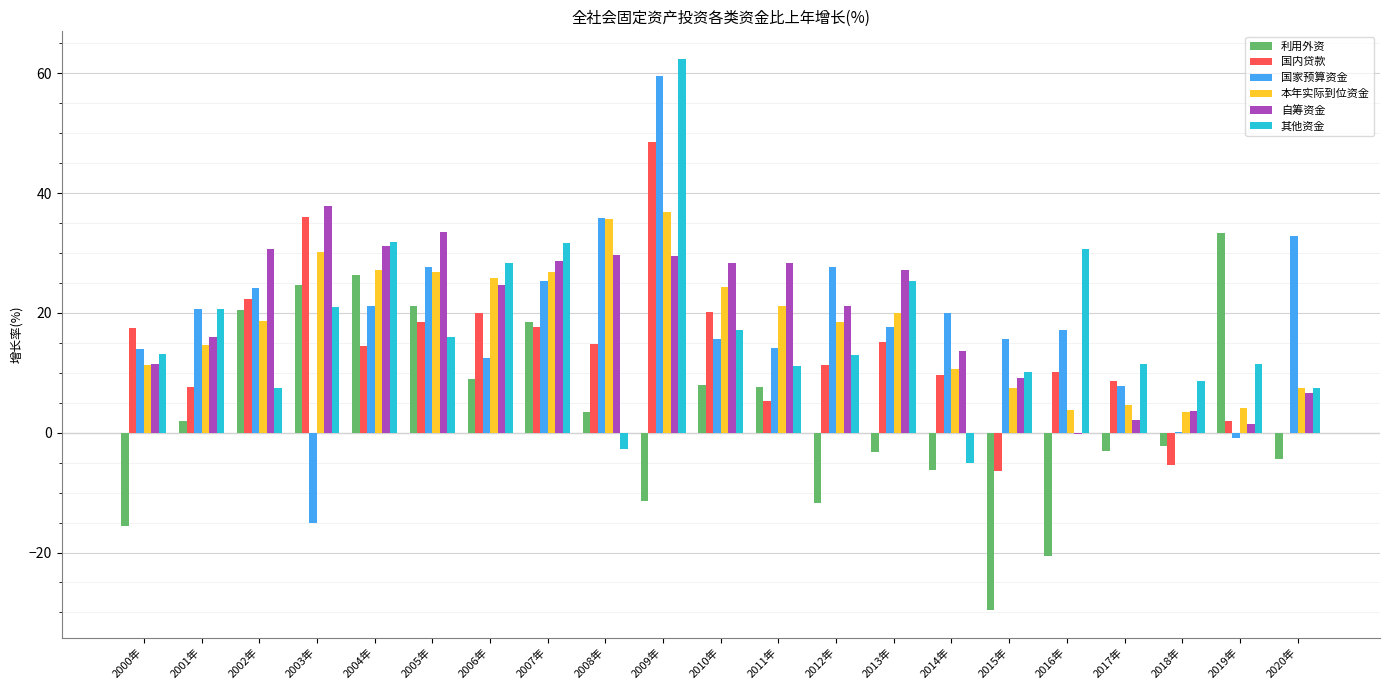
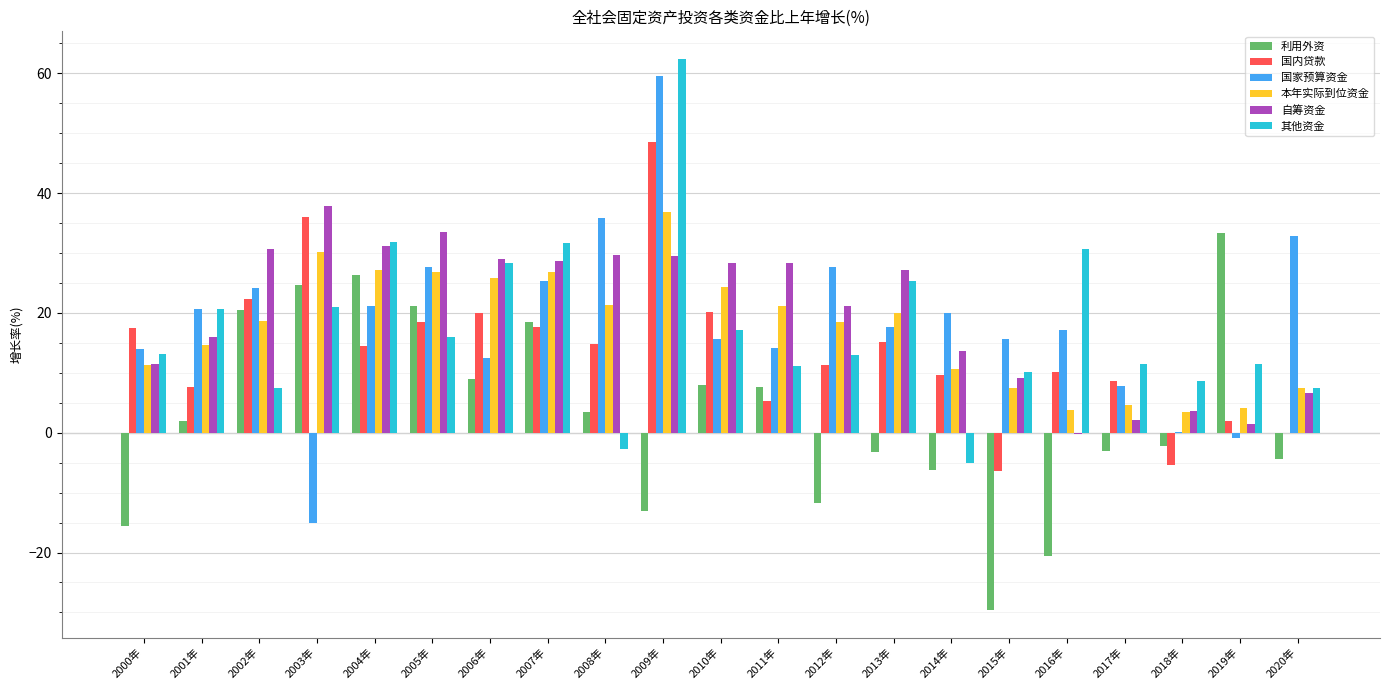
自筹资金, 2006年: 25 -> 29
本年实际到位资金, 2008年: 36 -> 21
利用外资, 2009年: -11 -> -13
